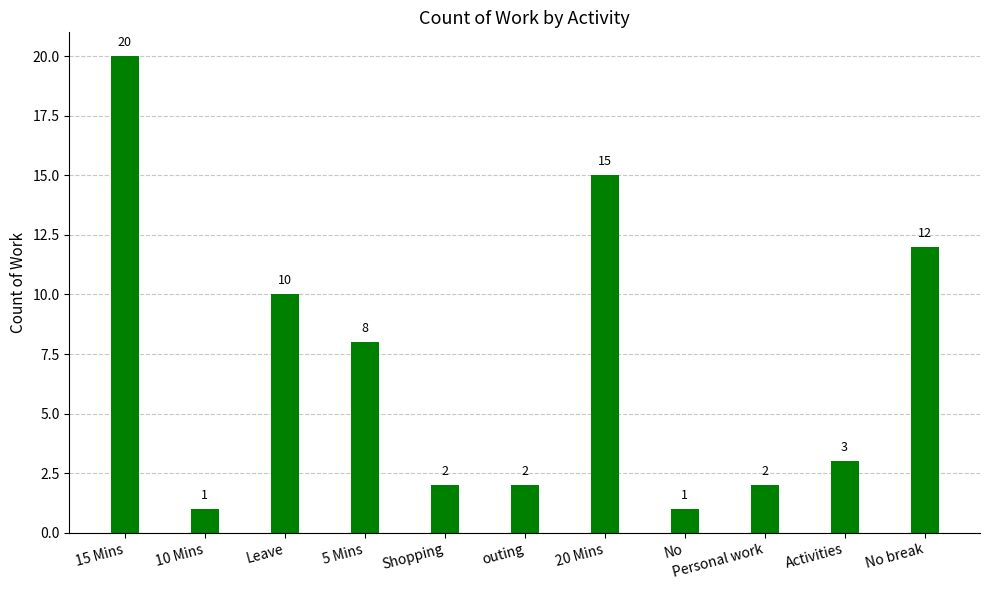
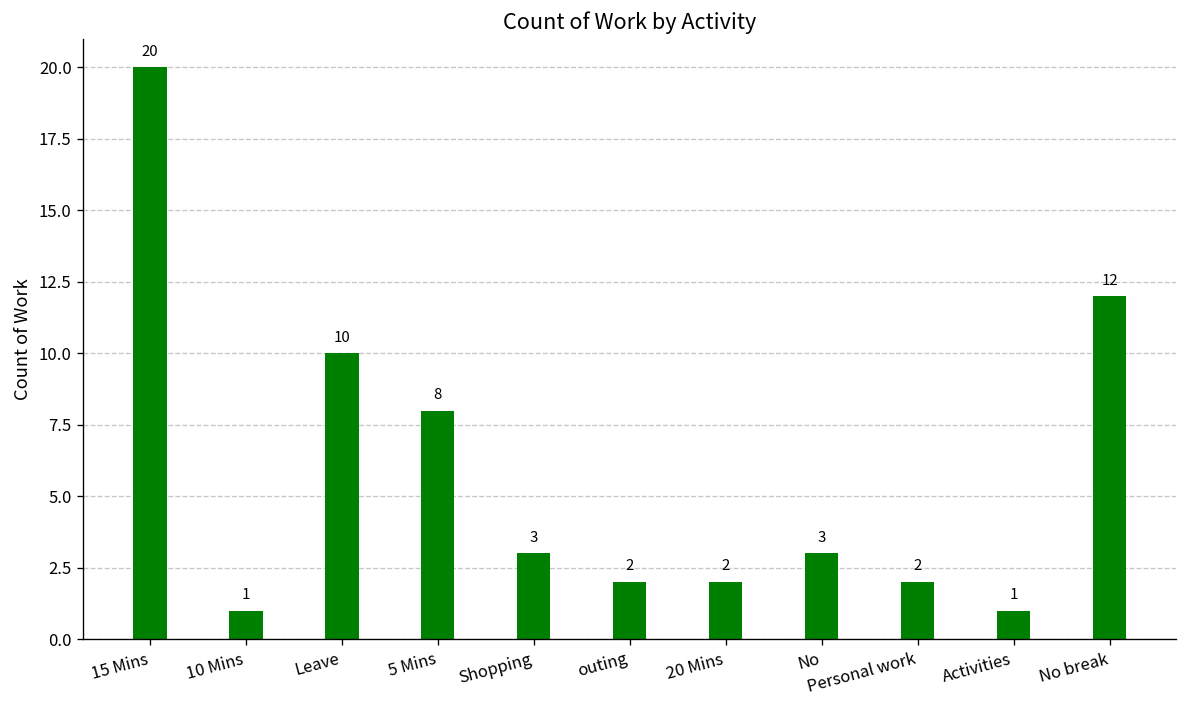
Shopping: 2 -> 3
20 Mins: 15 -> 2
No: 1 -> 3
Activities: 3 -> 1
